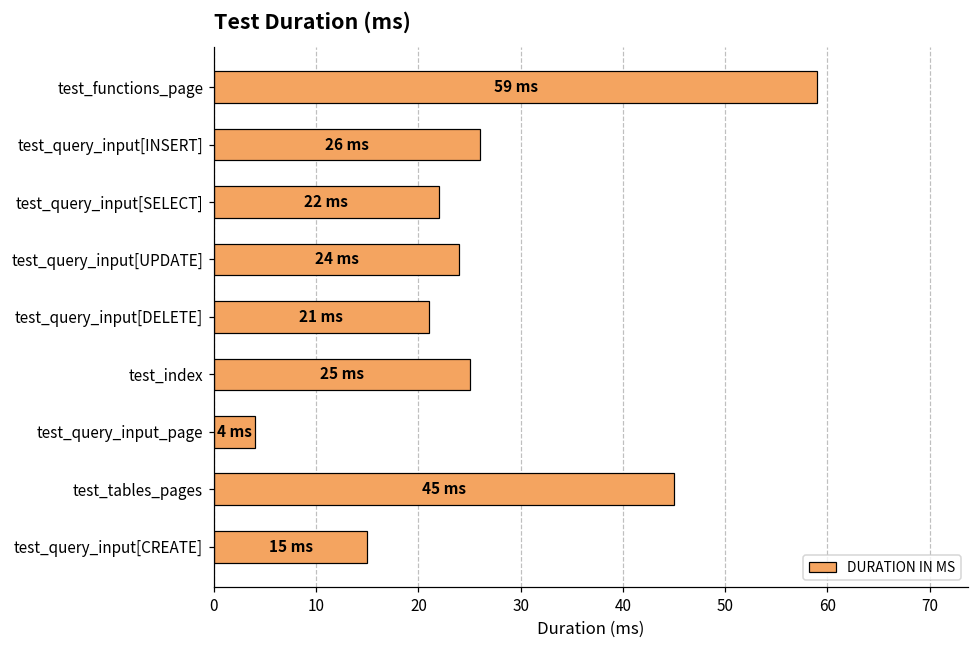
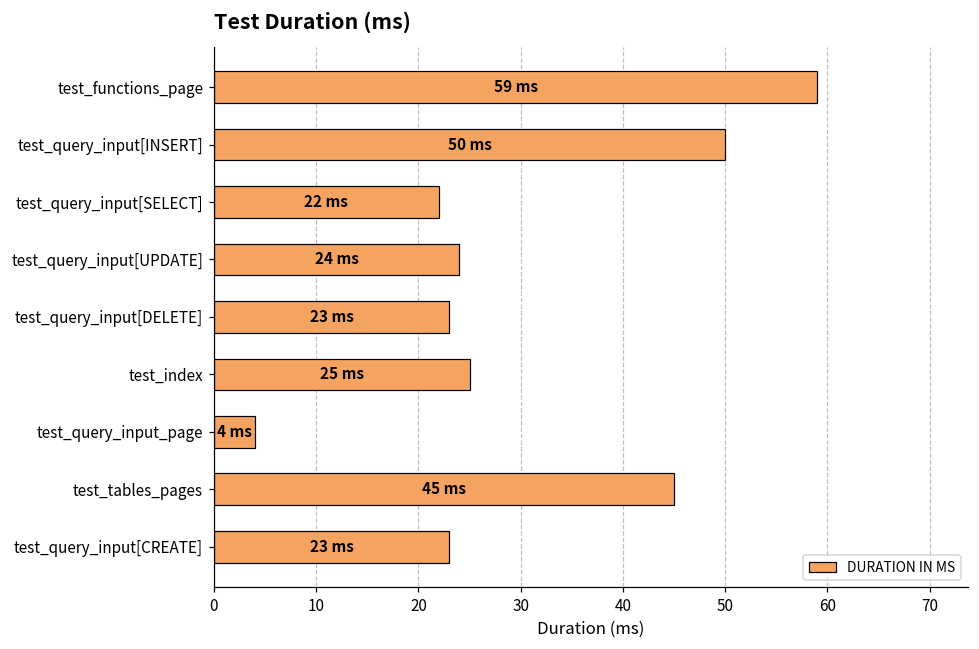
test_query_input[INSERT]: 26 -> 50
test_query_input[DELETE]: 21 -> 23
test_query_input[CREATE]: 15 -> 23
